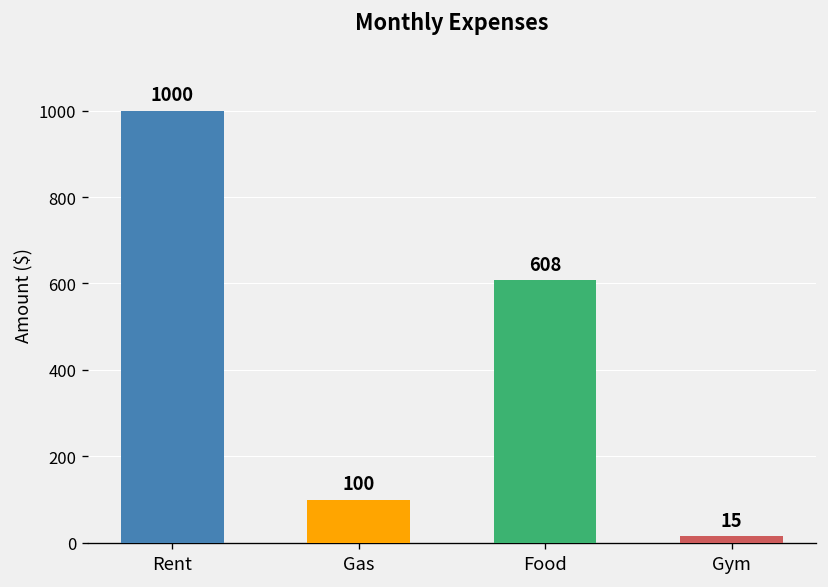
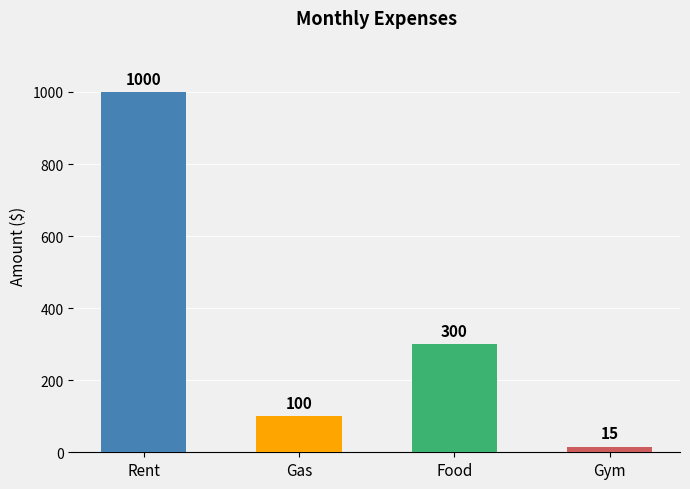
Food: 608 -> 300
